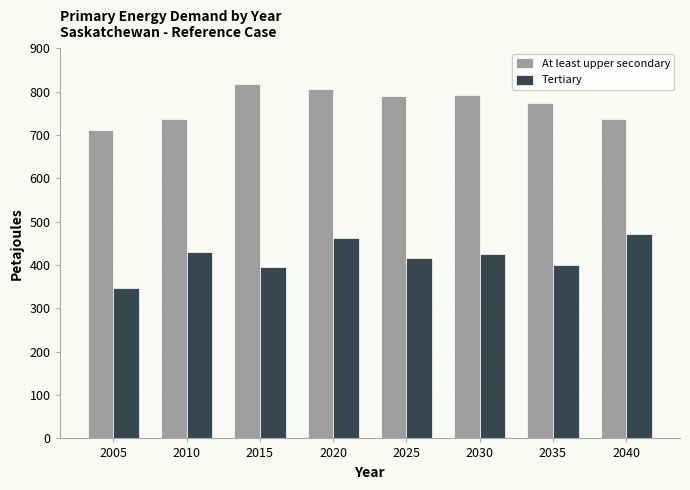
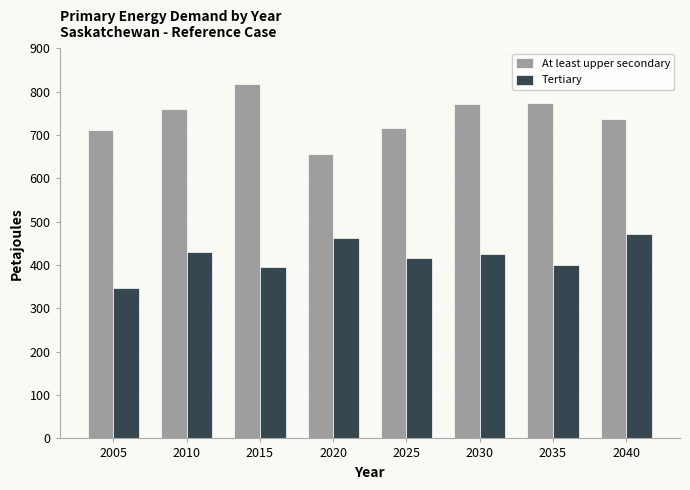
At least upper secondary, 2010: 740 -> 760
At least upper secondary, 2020: 810 -> 660
At least upper secondary, 2025: 790 -> 720
At least upper secondary, 2030: 790 -> 770
